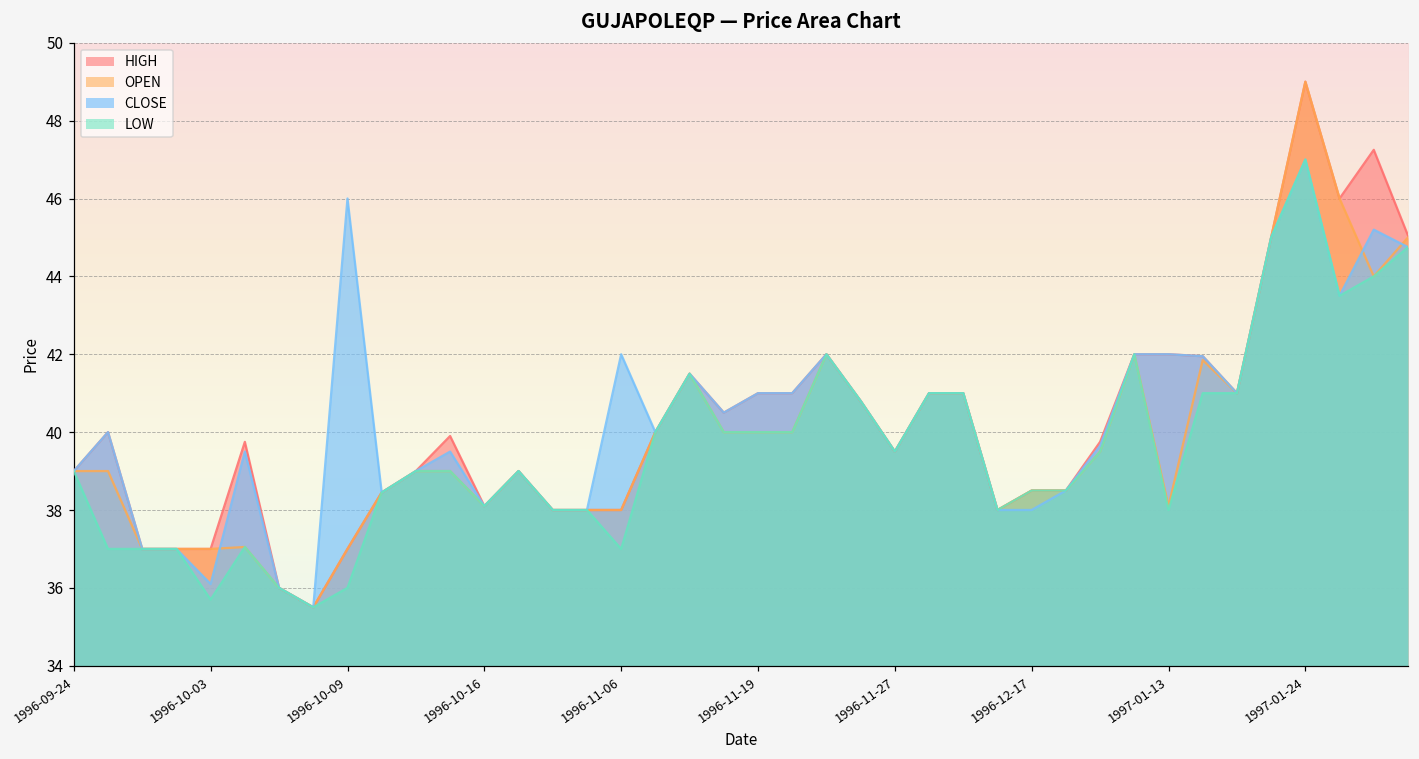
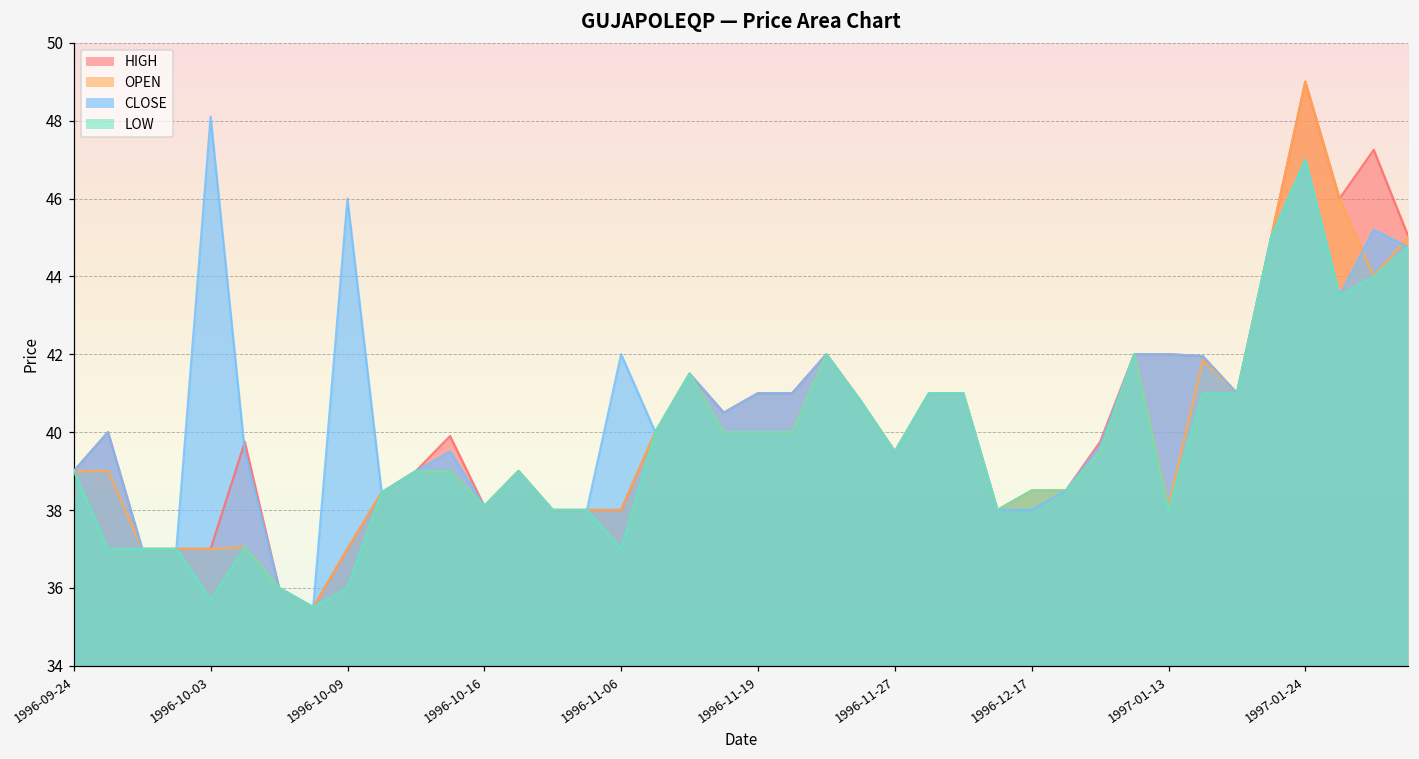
CLOSE, 1996-10-03: 36.1 -> 48.1
